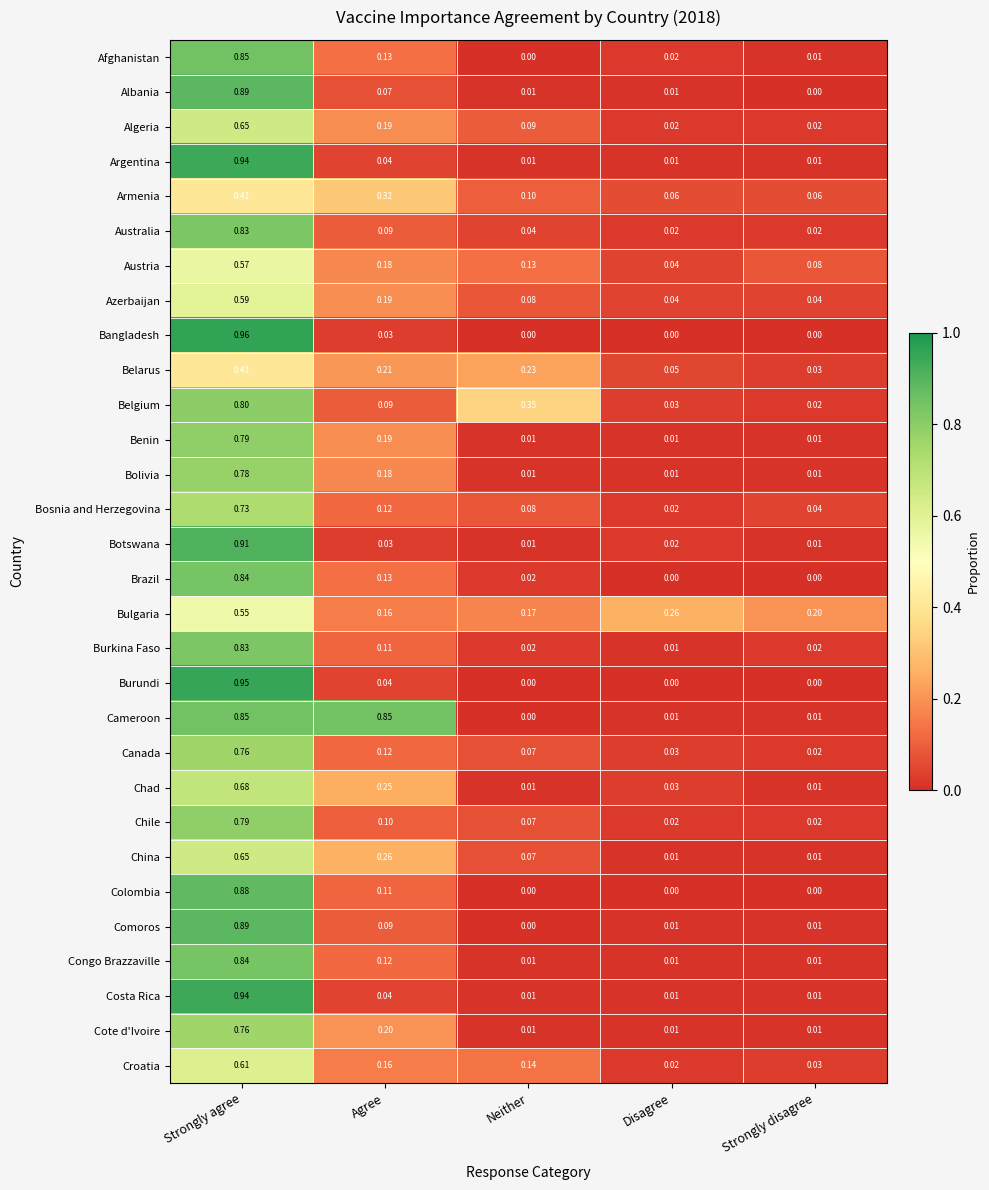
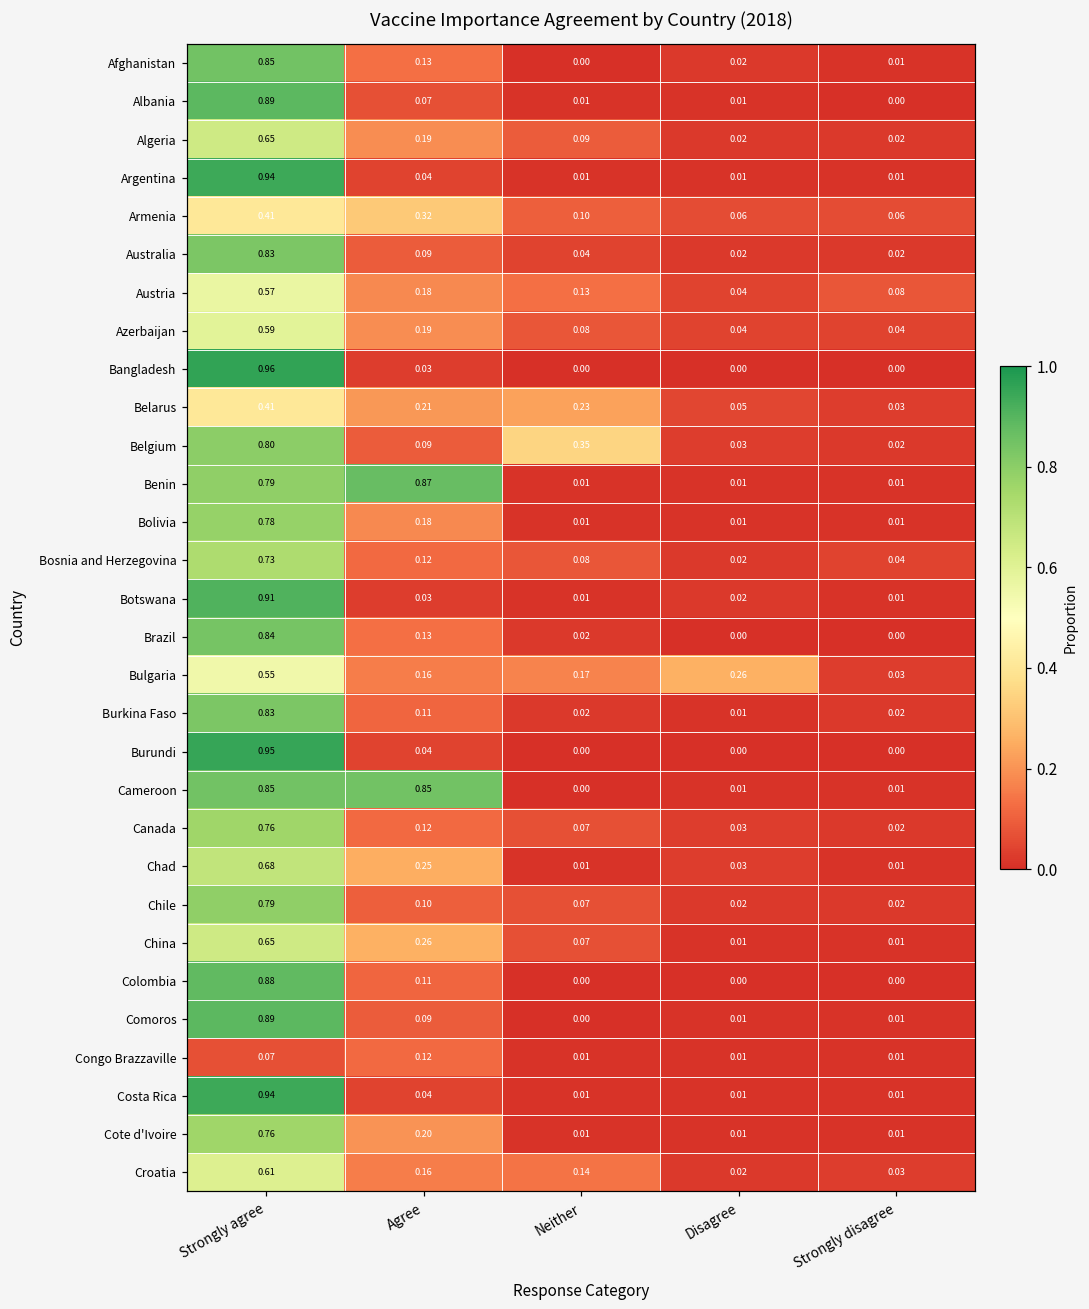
Benin, Agree: 0.19 -> 0.87
Bulgaria, Strongly disagree: 0.20 -> 0.03
Congo Brazzaville, Strongly agree: 0.84 -> 0.07
